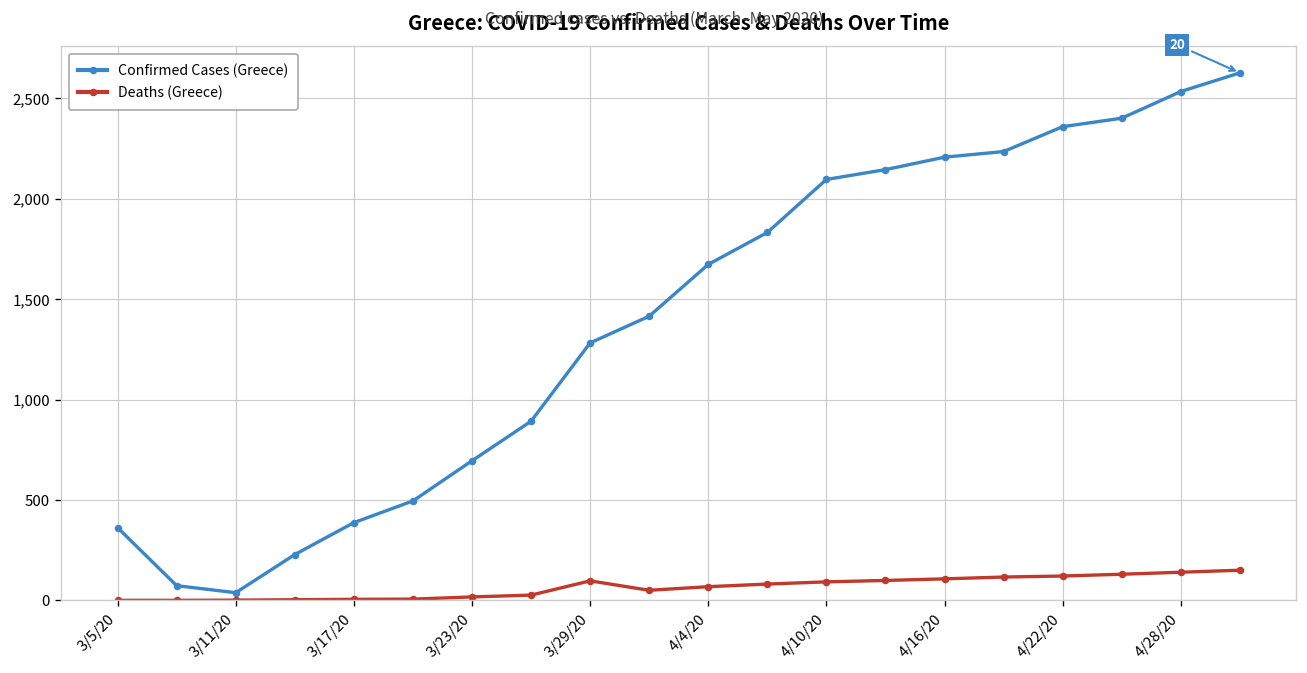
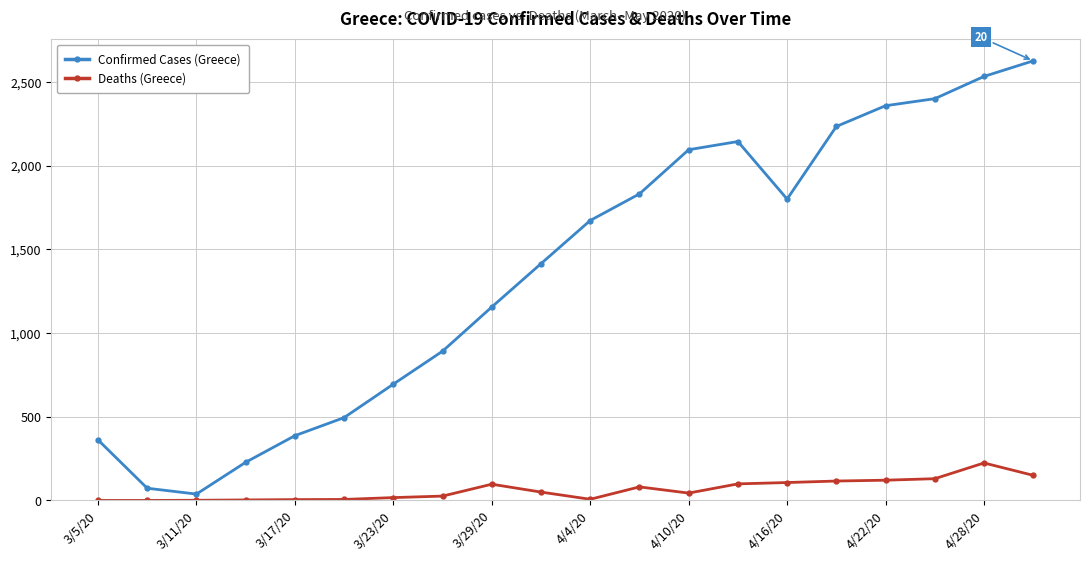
Confirmed Cases (Greece), 3/29/20: 1,280 -> 1,160
Deaths (Greece), 4/4/20: 70 -> 10
Deaths (Greece), 4/10/20: 90 -> 40
Confirmed Cases (Greece), 4/16/20: 2,210 -> 1,800
Deaths (Greece), 4/28/20: 140 -> 220
